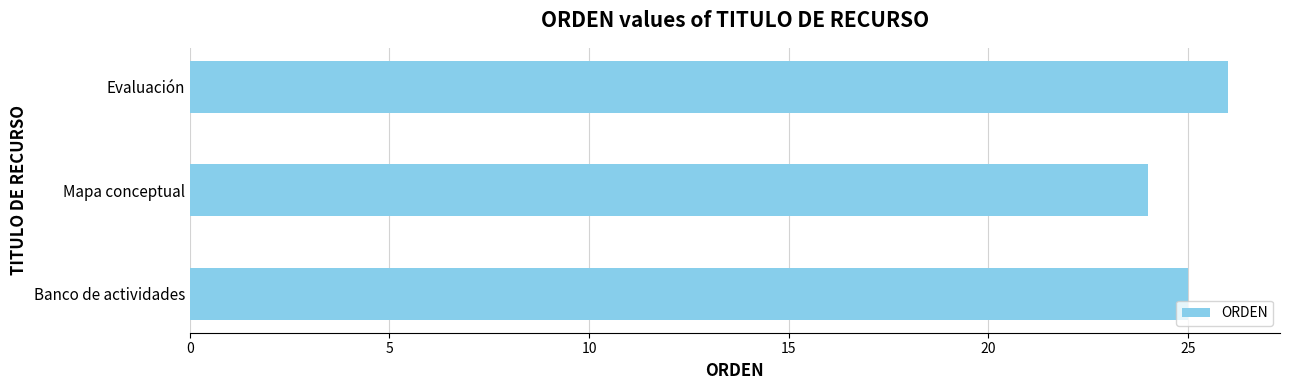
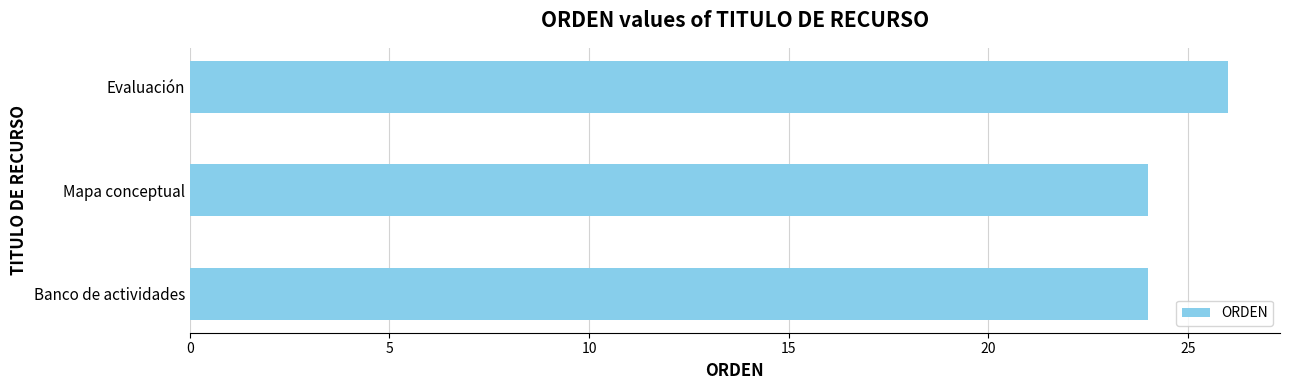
Banco de actividades: 25 -> 24
